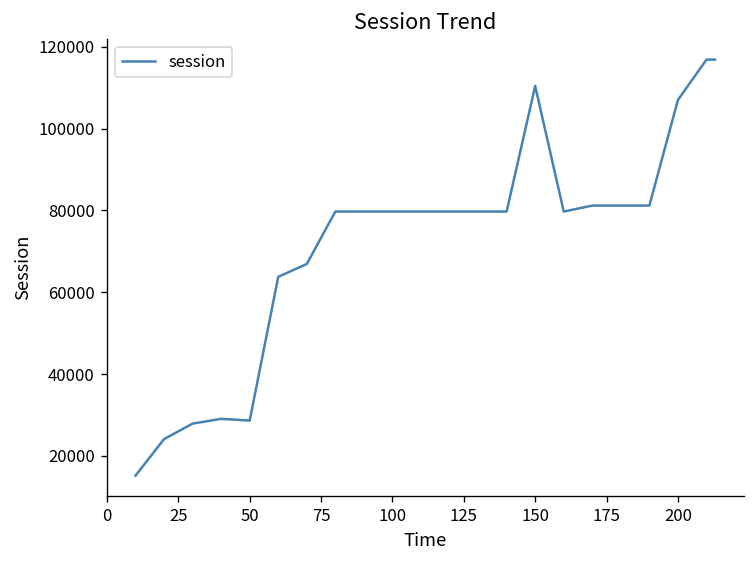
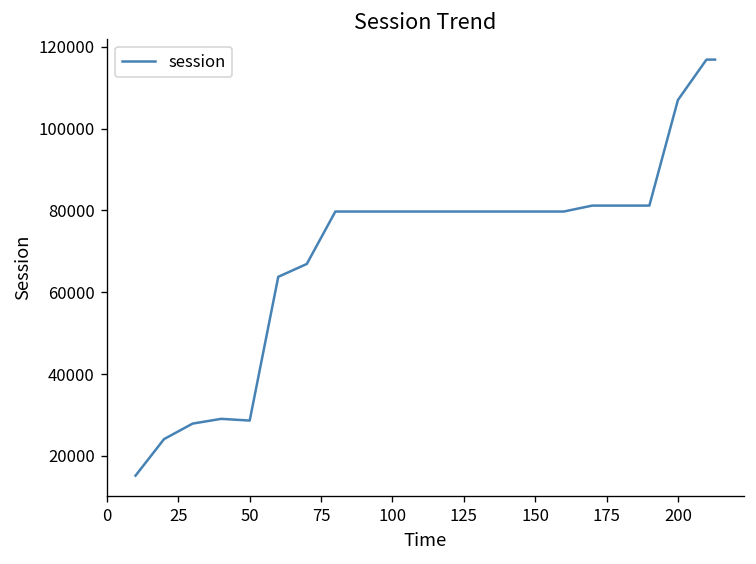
150: 110000 -> 80000
